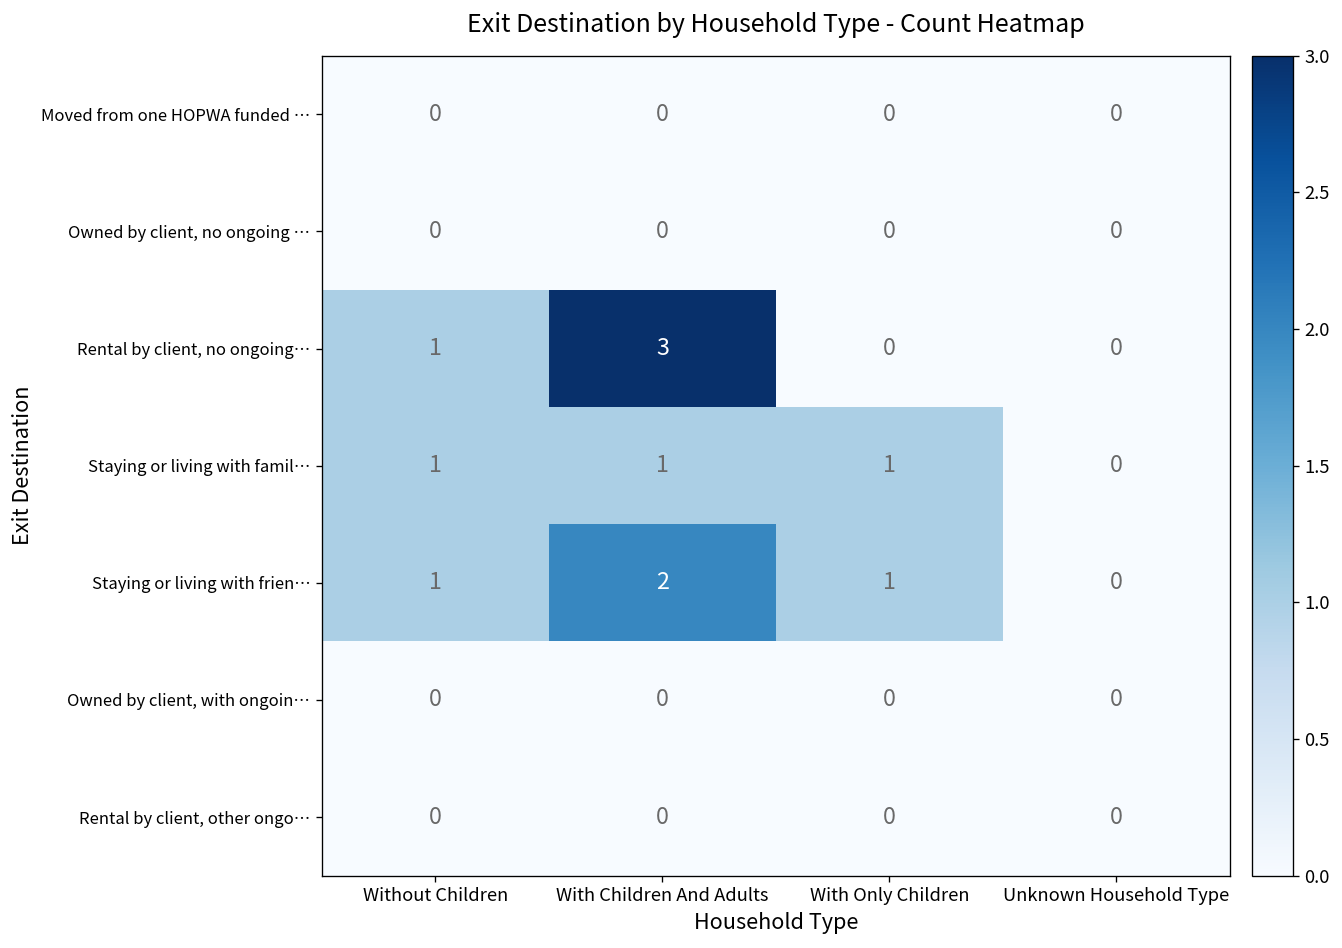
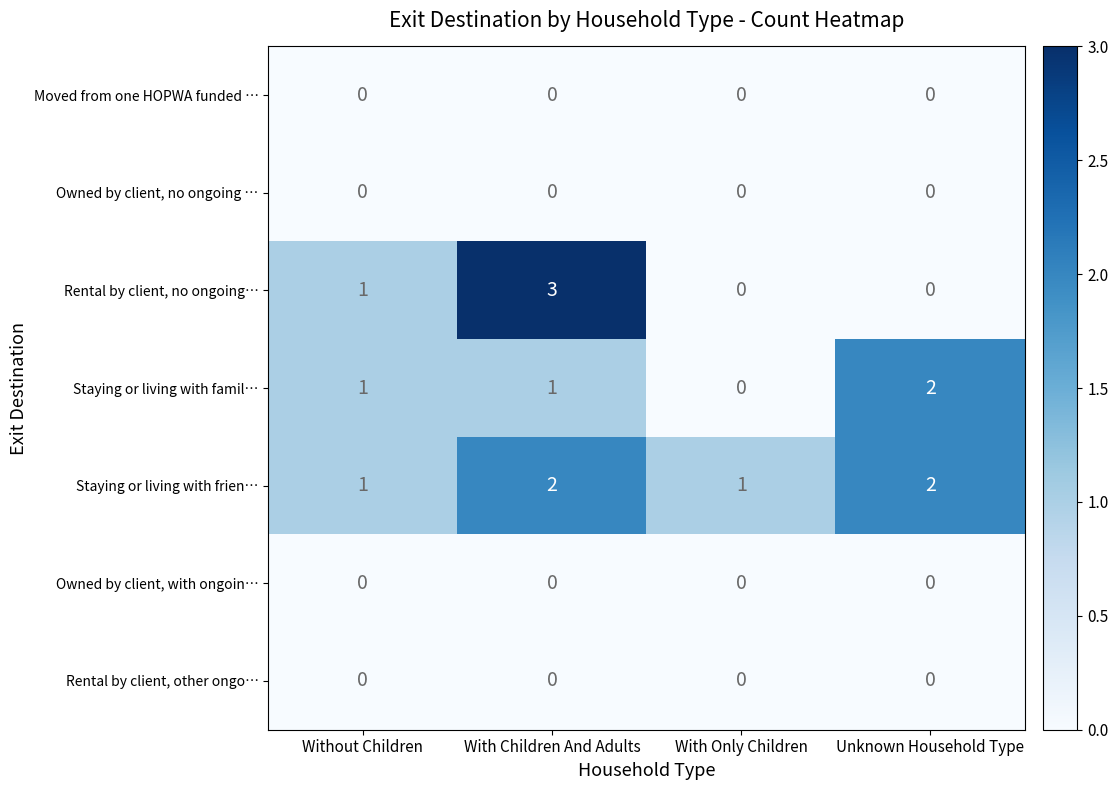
Staying or living with famil…, With Only Children: 1 -> 0
Staying or living with famil…, Unknown Household Type: 0 -> 2
Staying or living with frien…, Unknown Household Type: 0 -> 2
